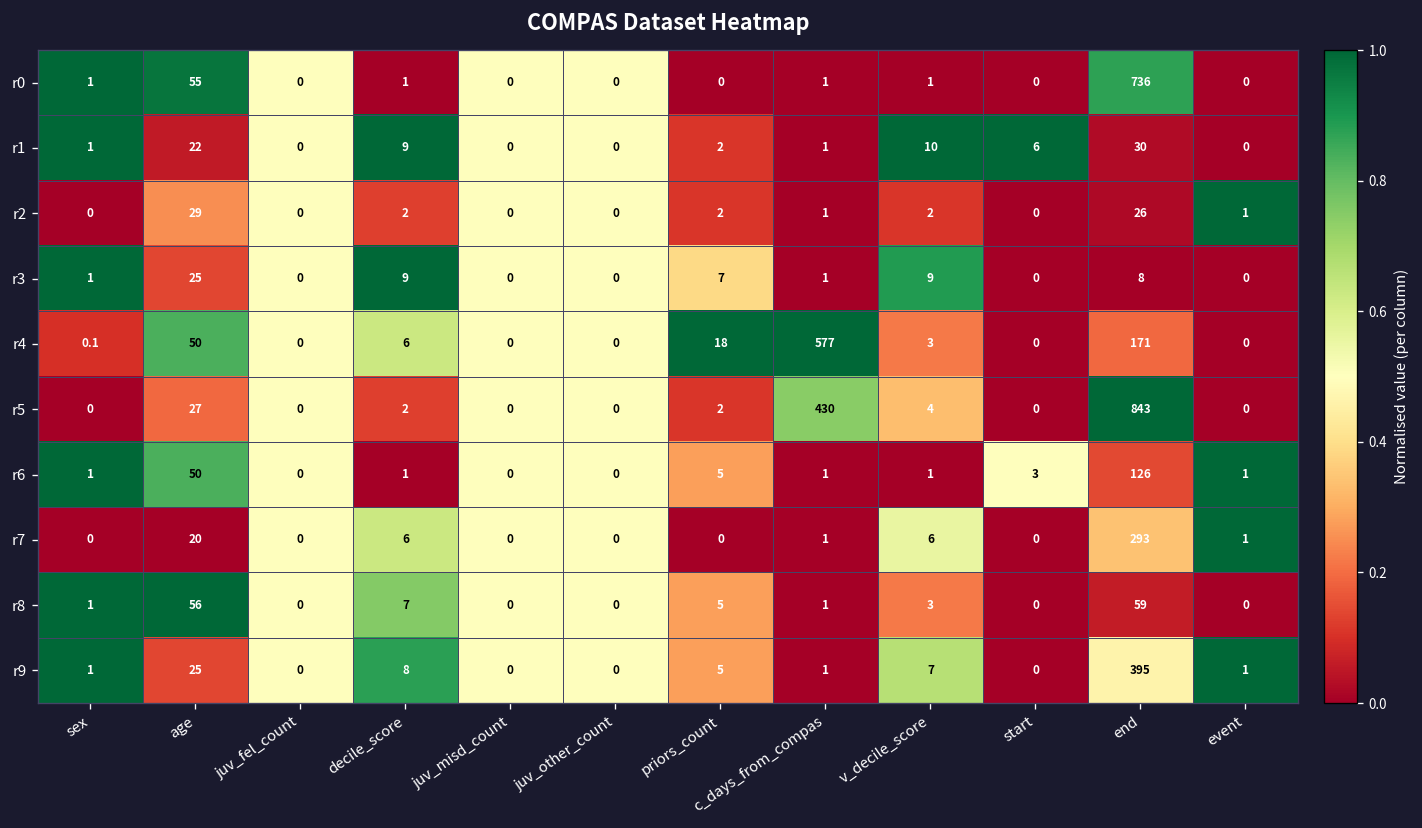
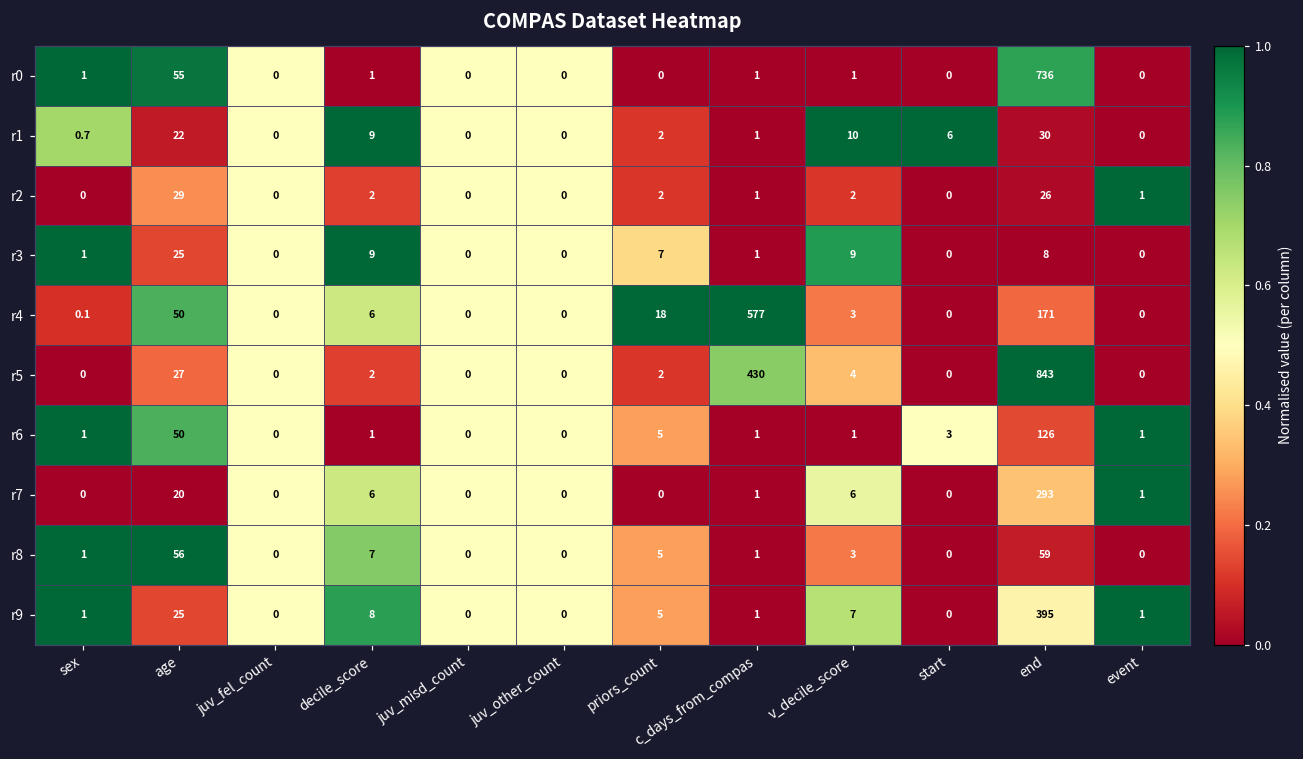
r1, sex: 1 -> 0.7
